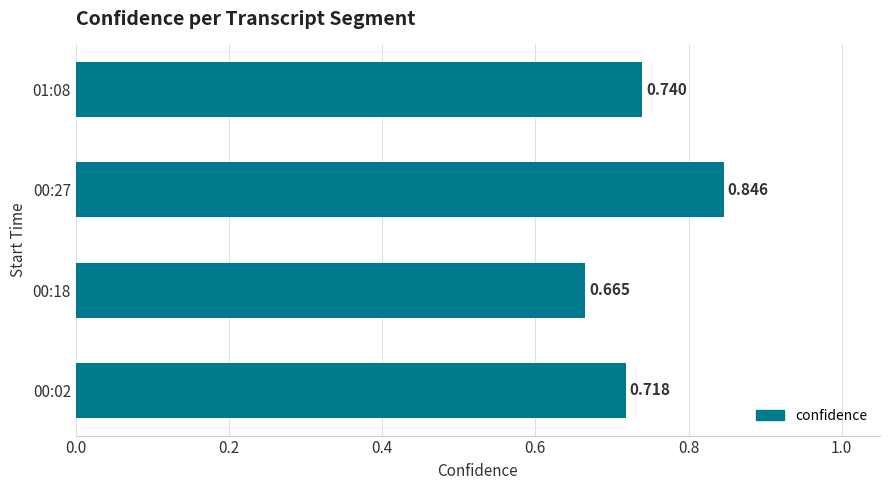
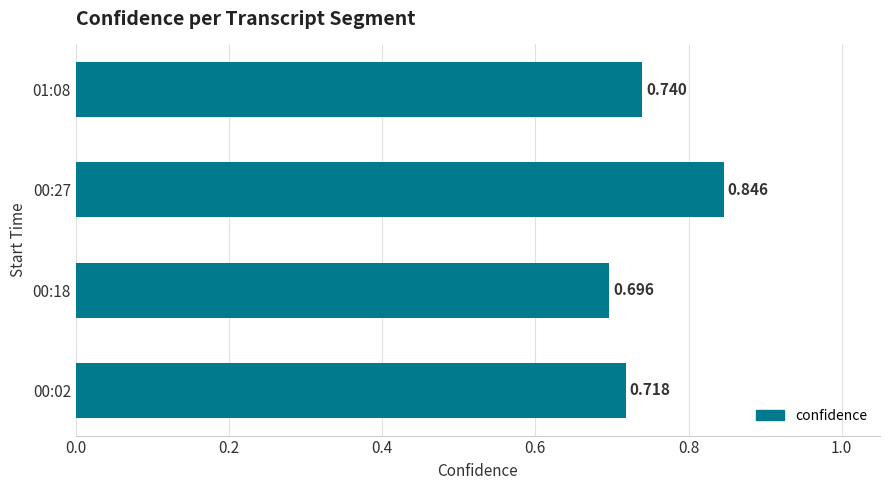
00:18: 0.665 -> 0.696
